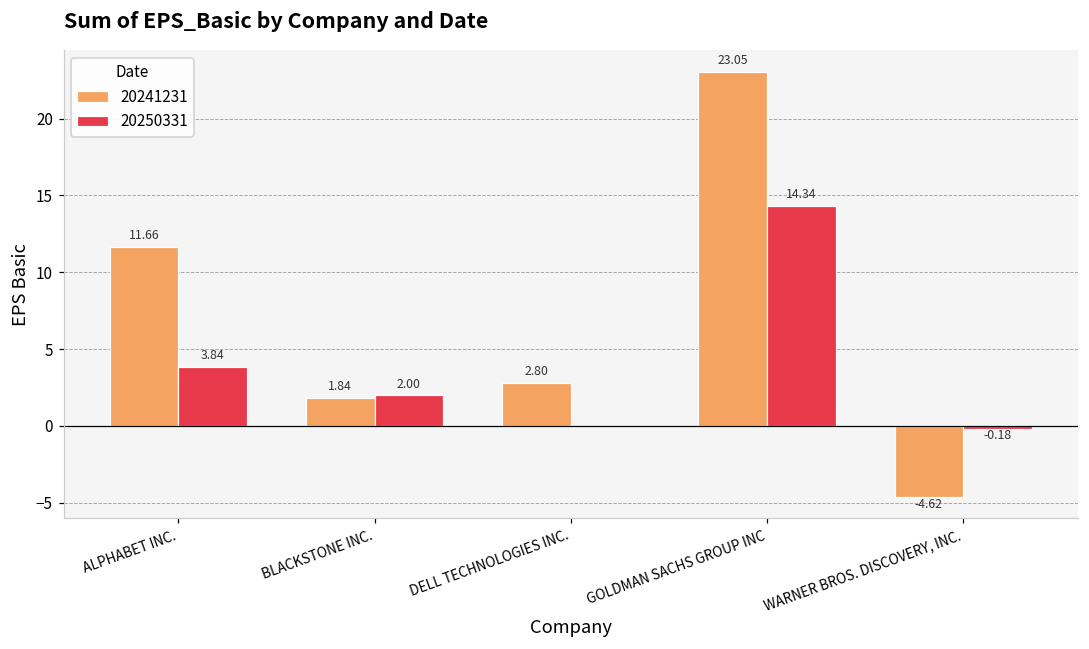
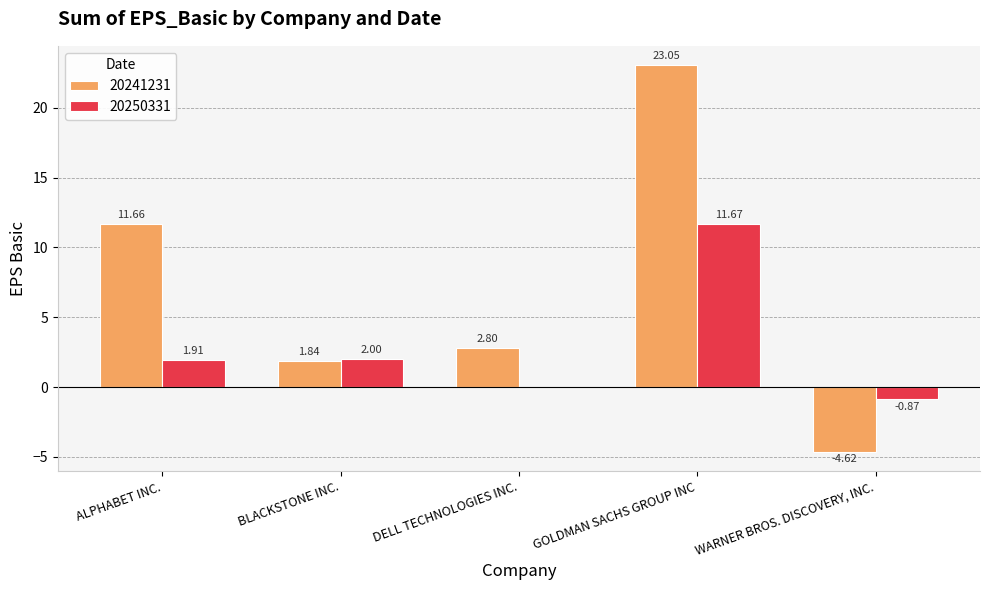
20250331, ALPHABET INC.: 3.84 -> 1.91
20250331, GOLDMAN SACHS GROUP INC: 14.34 -> 11.67
20250331, WARNER BROS. DISCOVERY, INC.: -0.18 -> -0.87
